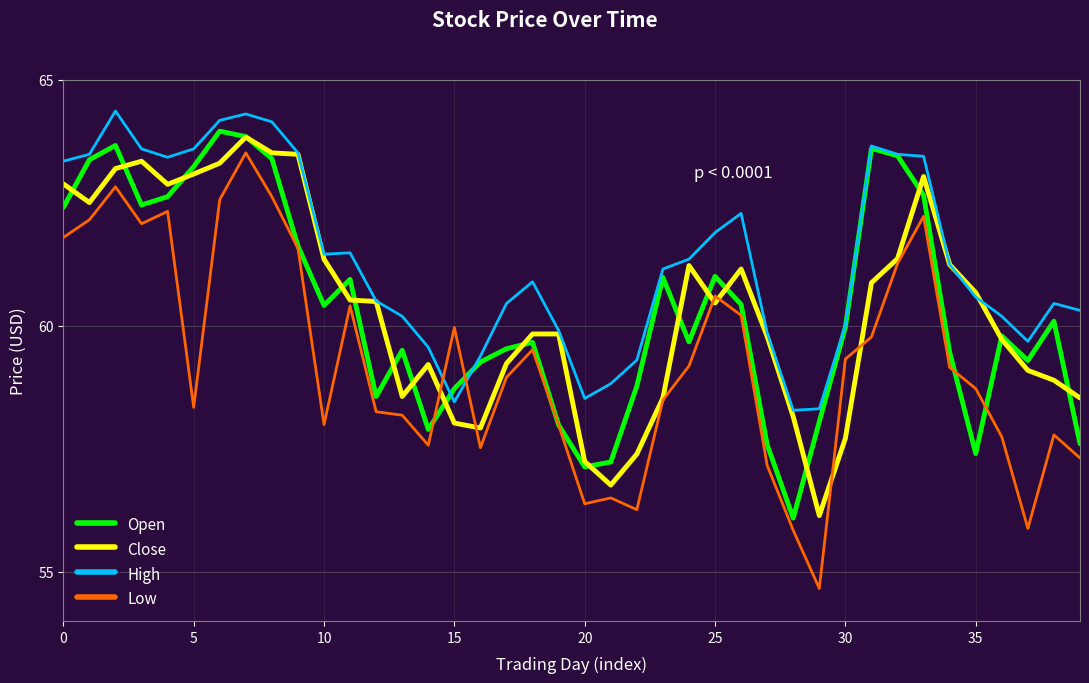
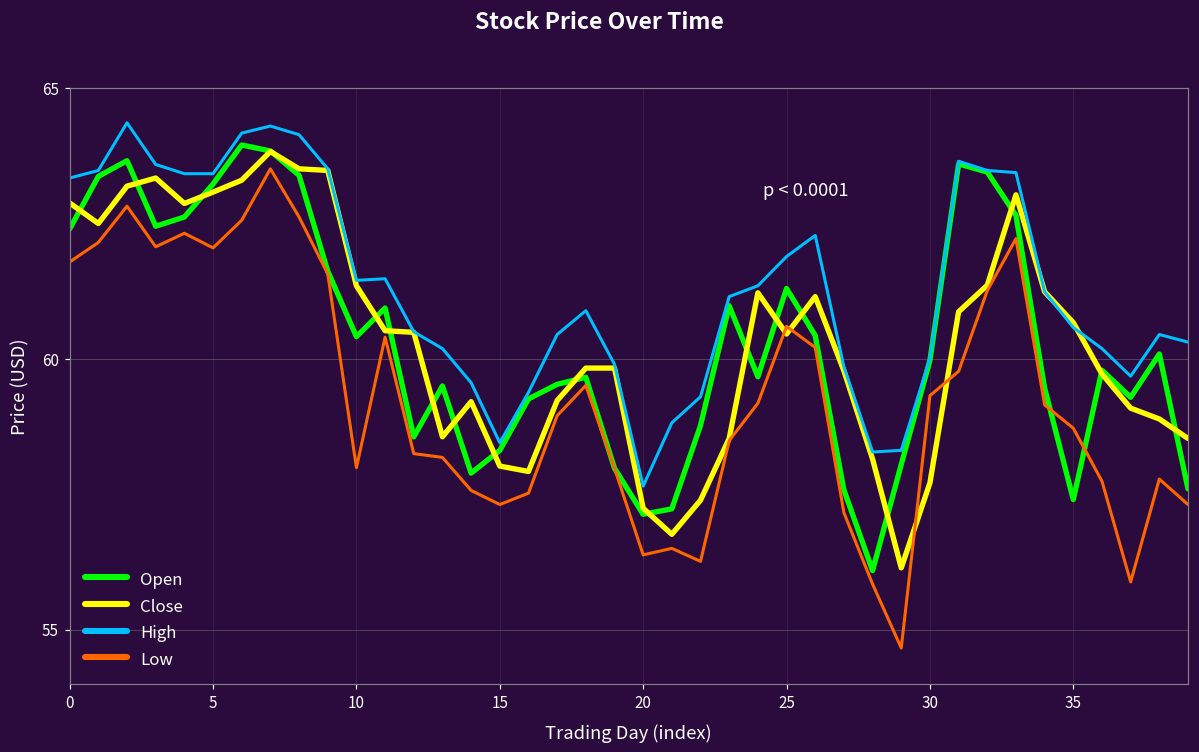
High, 5: 63.6 -> 63.4
Low, 5: 58.3 -> 62.1
Open, 15: 58.7 -> 58.3
Low, 15: 60.0 -> 57.3
High, 20: 58.5 -> 57.7
Open, 25: 61.0 -> 61.3
